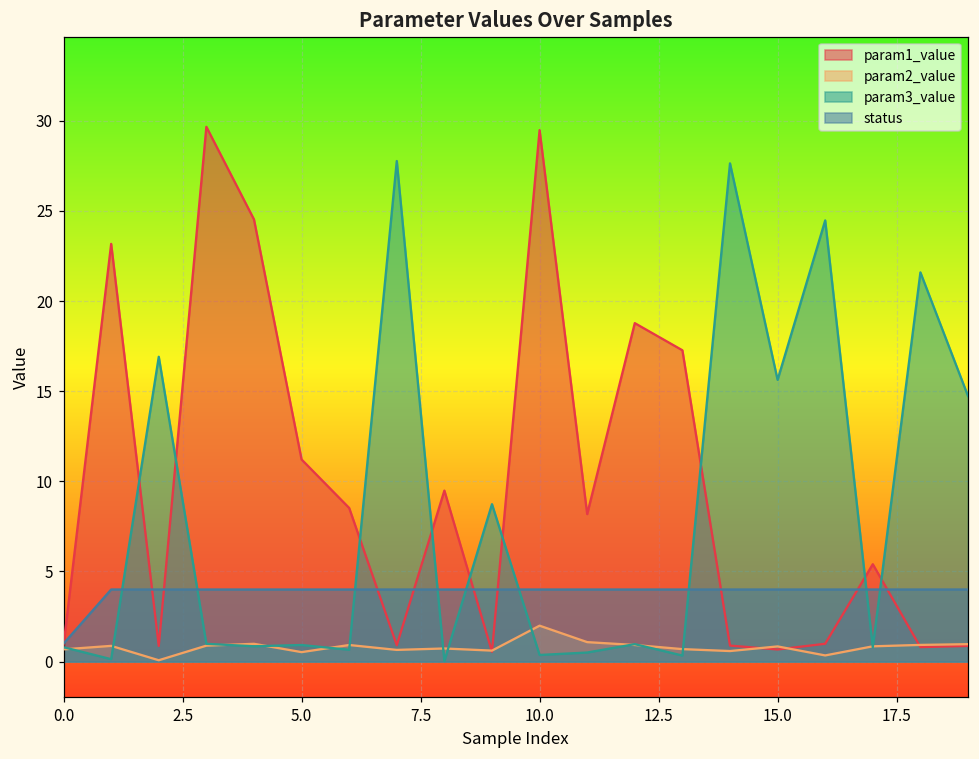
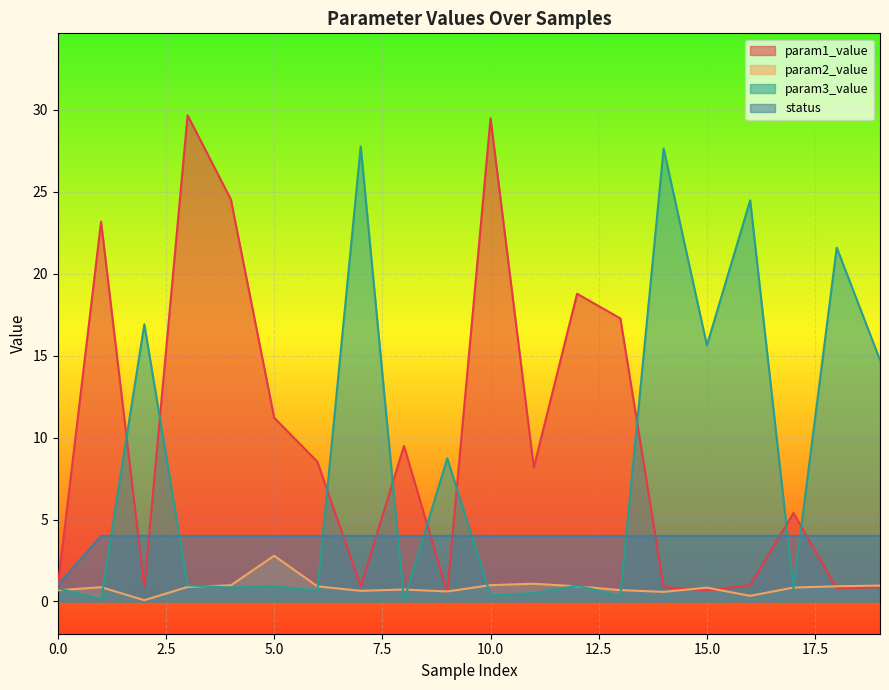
param2_value, 5.0: 0.5 -> 2.8
param2_value, 10.0: 2.0 -> 1.0
